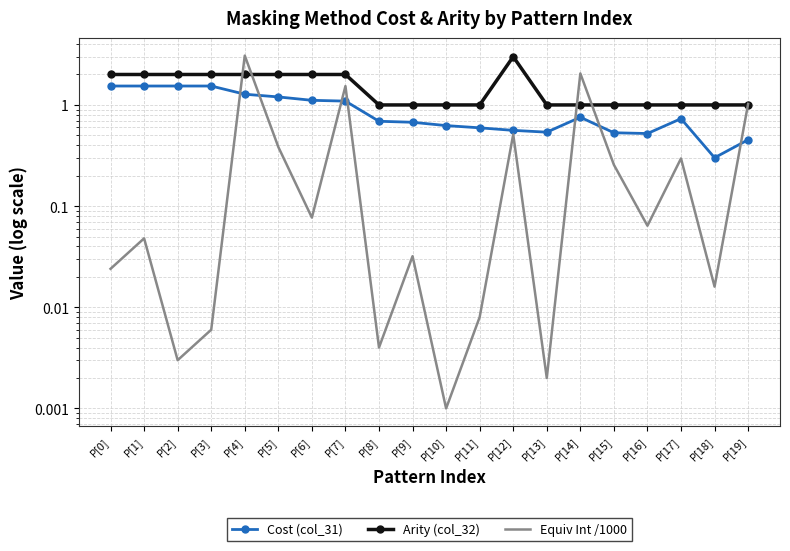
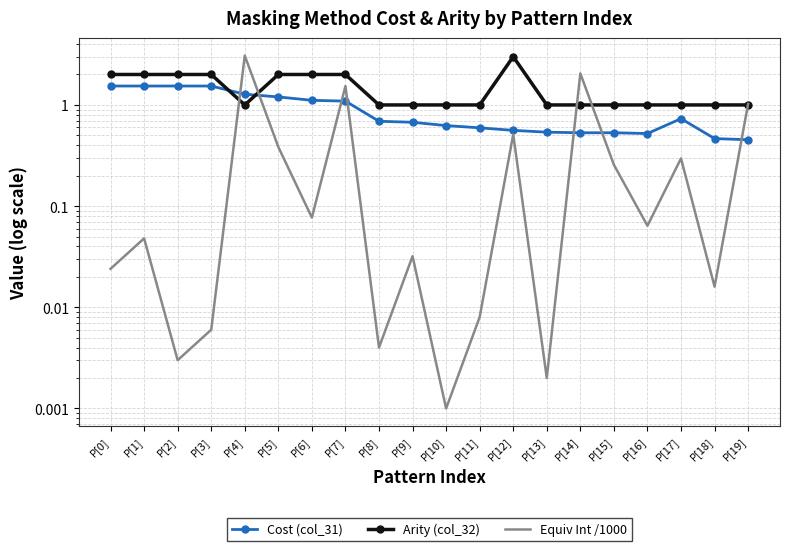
Arity (col_32), P[4]: 2 -> 1
Cost (col_31), P[14]: 0.8 -> 0.5
Cost (col_31), P[18]: 0.30 -> 0.5
